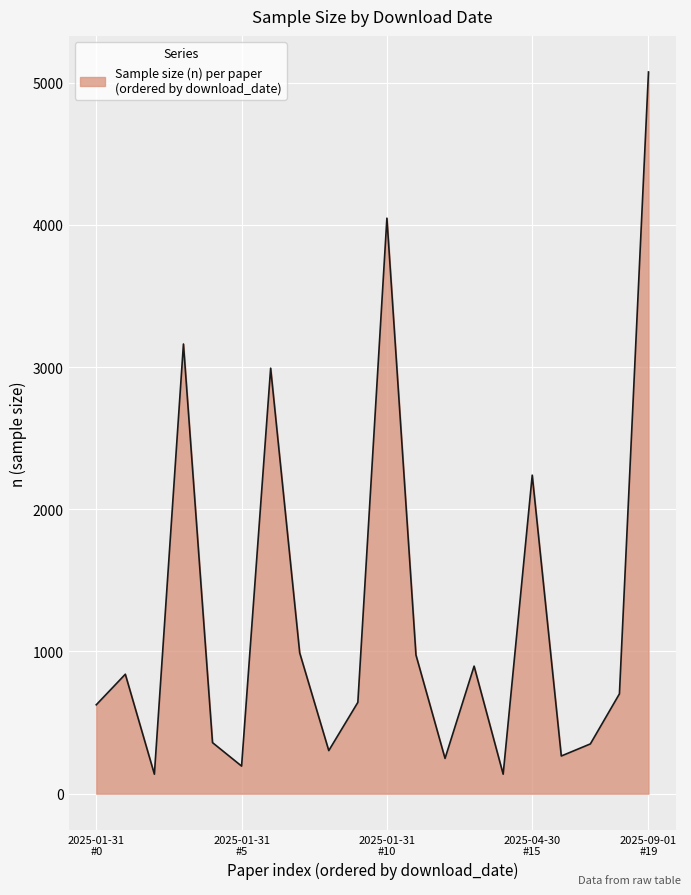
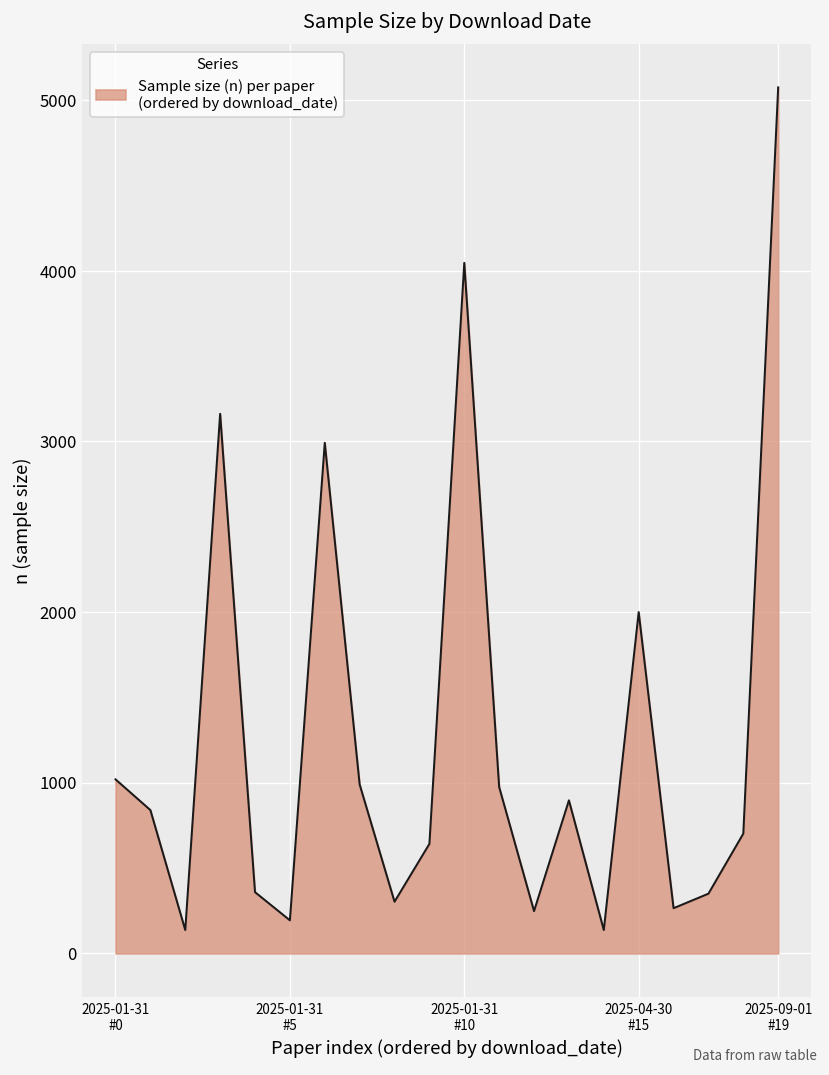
2025-01-31 #0: 630 -> 1020
2025-04-30 #15: 2240 -> 2000
